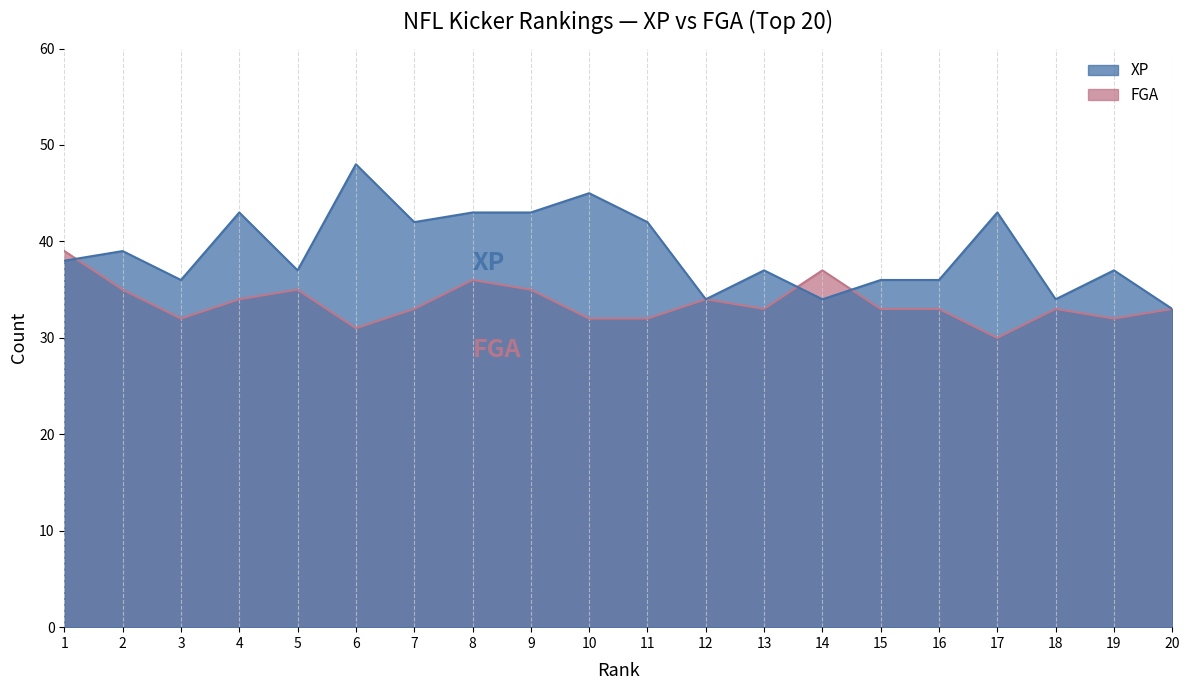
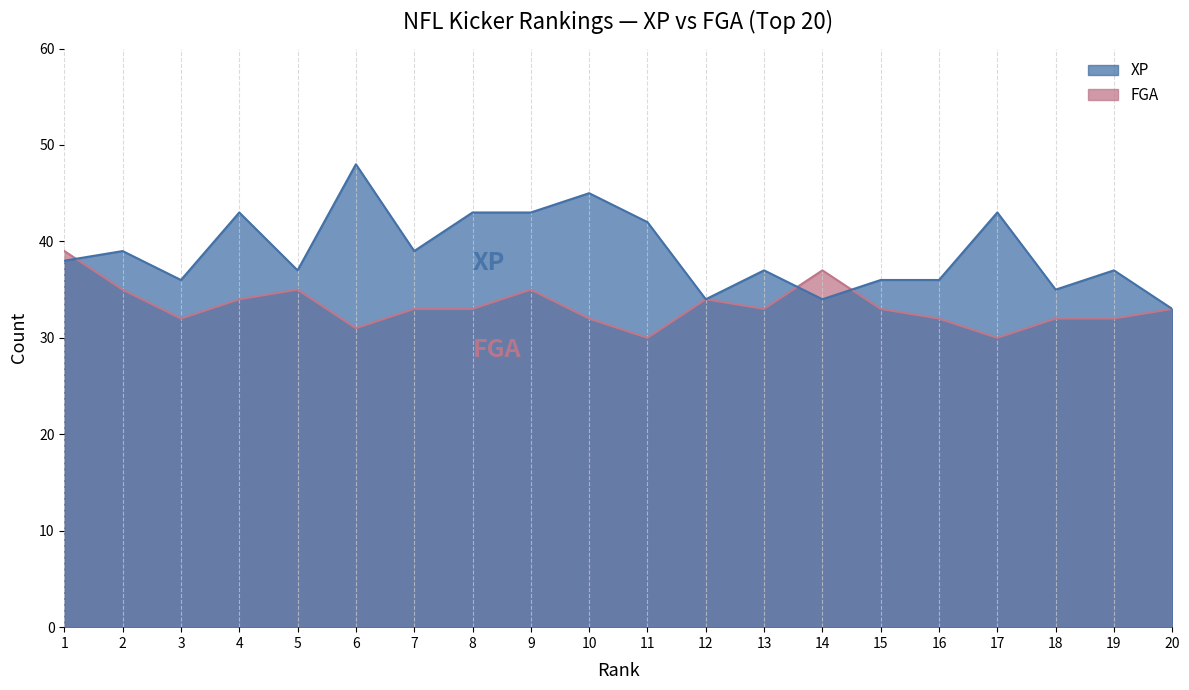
XP, 7: 42 -> 39
FGA, 8: 36 -> 33
FGA, 11: 32 -> 30
FGA, 16: 33 -> 32
FGA, 18: 33 -> 32
XP, 18: 34 -> 35
